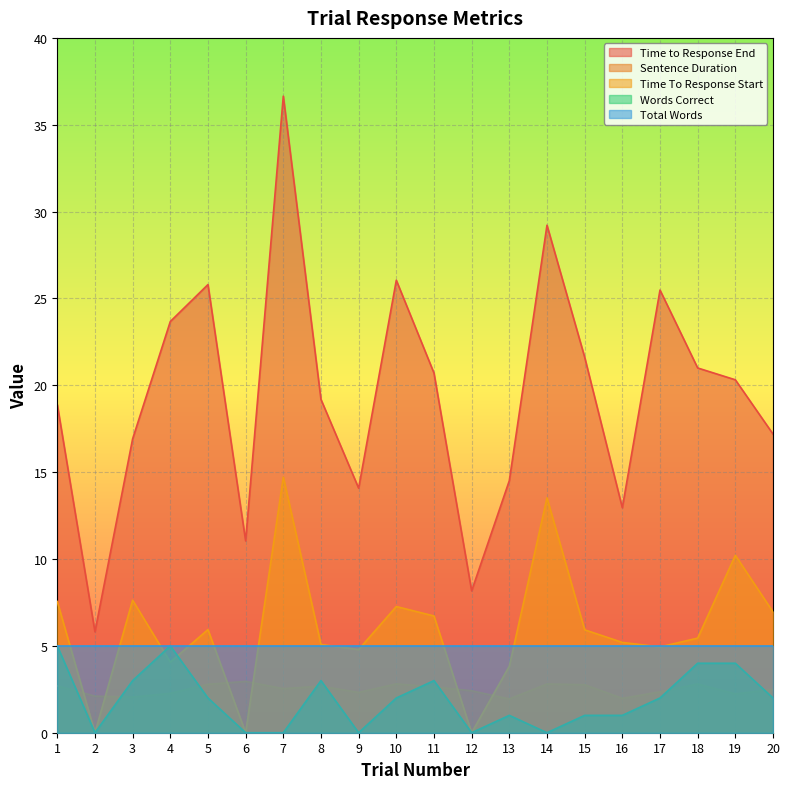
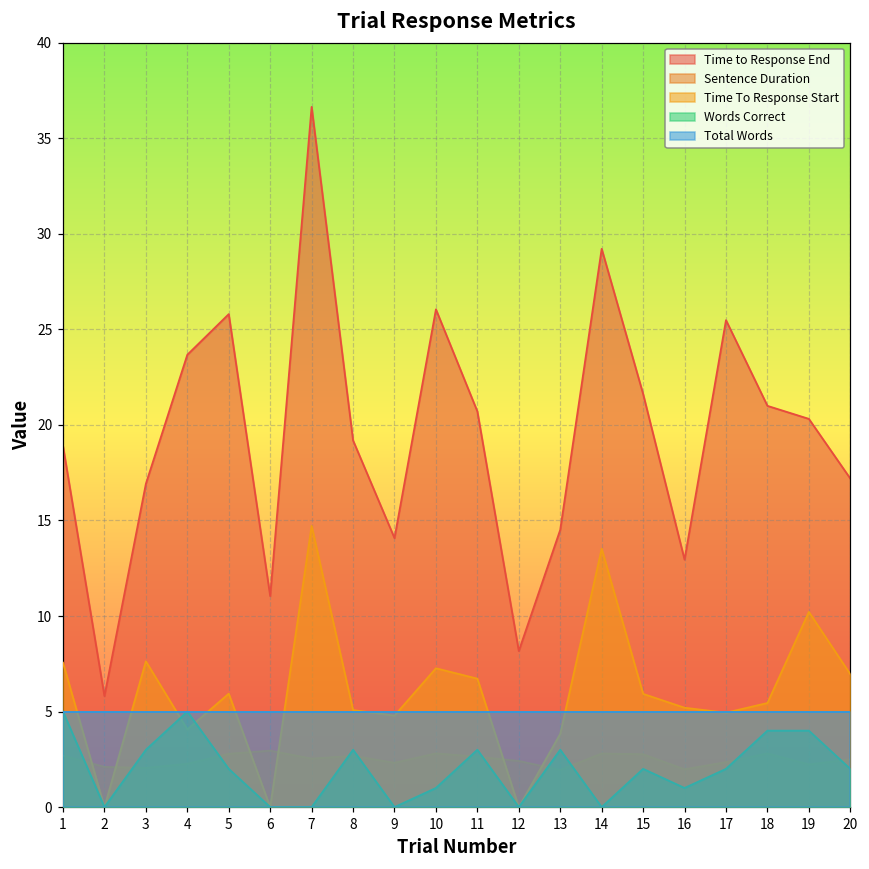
Words Correct, 10: 2 -> 1
Words Correct, 13: 1 -> 3
Words Correct, 15: 1 -> 2
